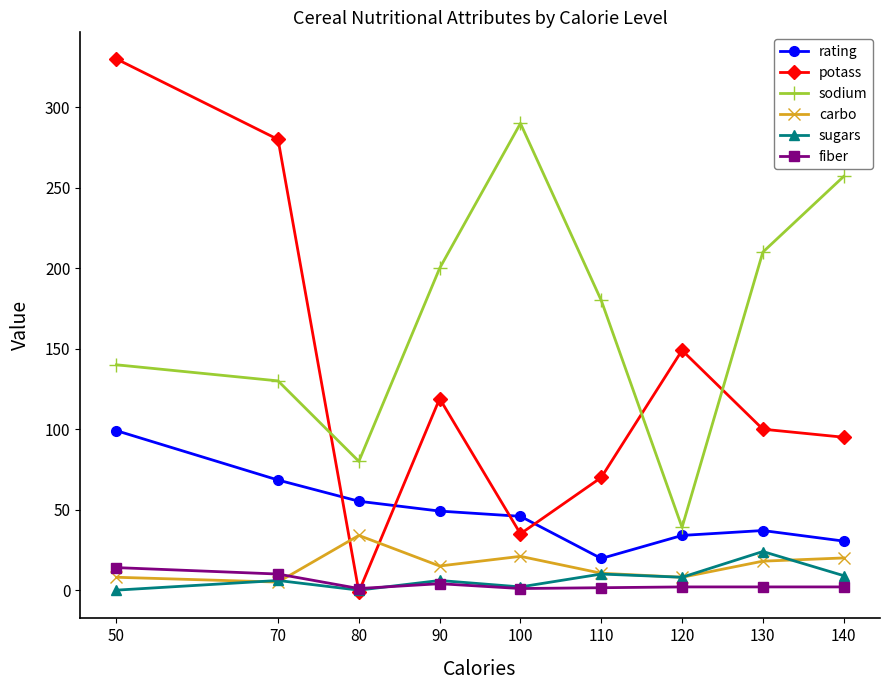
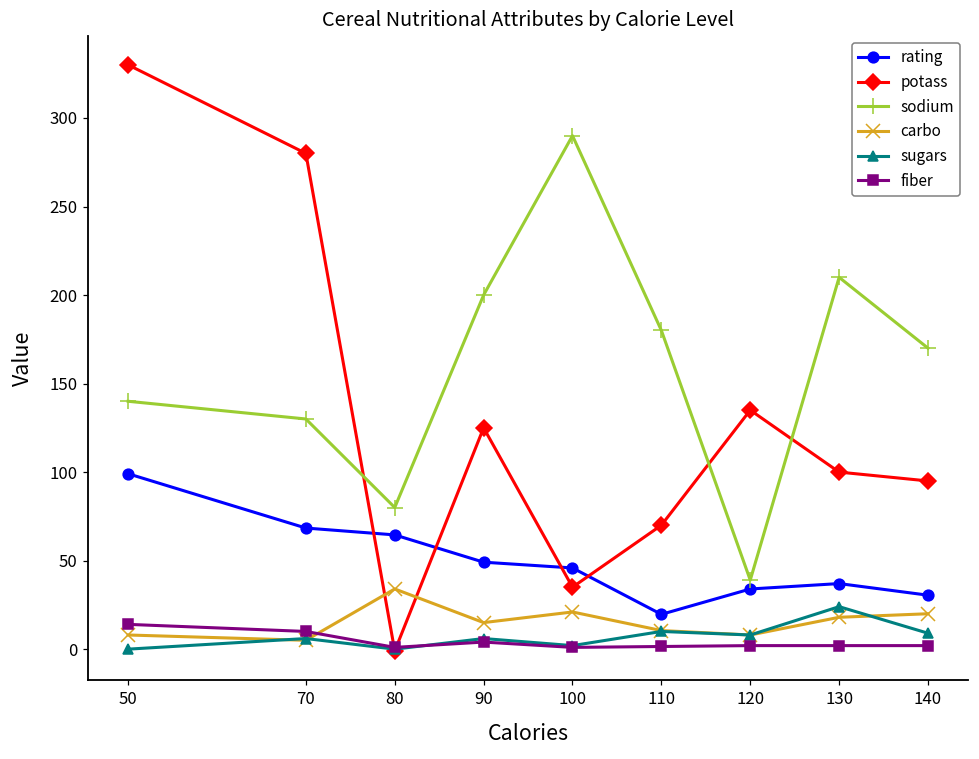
rating, 80: 55 -> 65
potass, 90: 119 -> 125
potass, 120: 149 -> 135
sodium, 140: 257 -> 170
